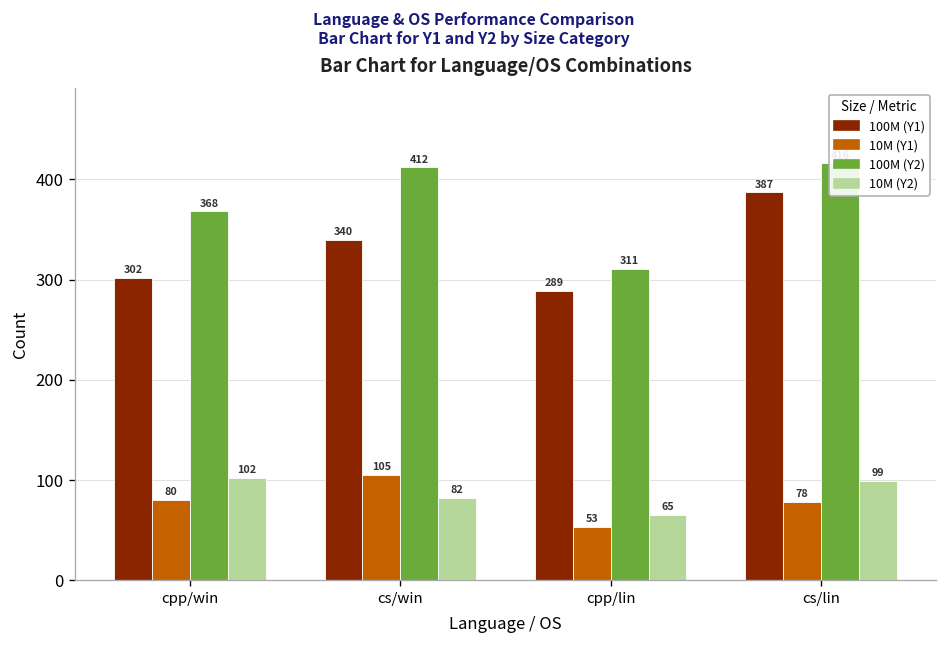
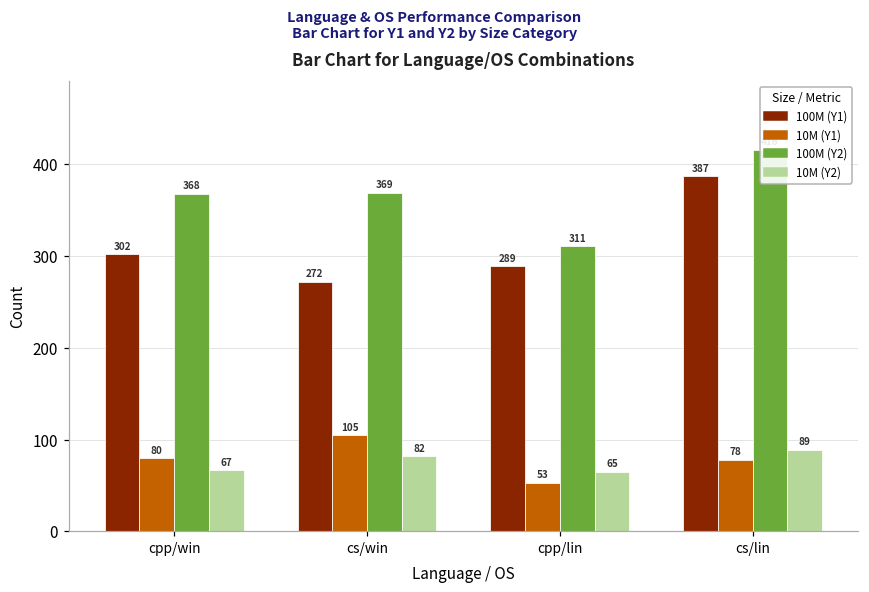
10M (Y2), cpp/win: 102 -> 67
100M (Y1), cs/win: 340 -> 272
100M (Y2), cs/win: 412 -> 369
10M (Y2), cs/lin: 99 -> 89
